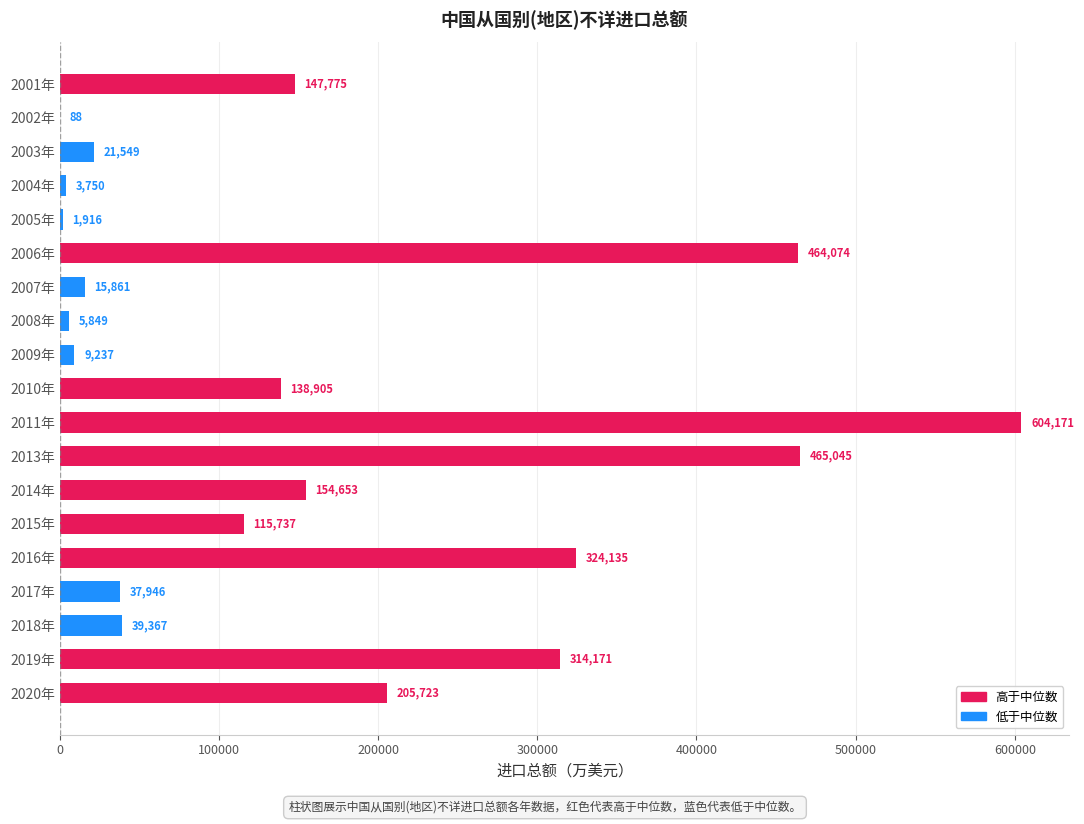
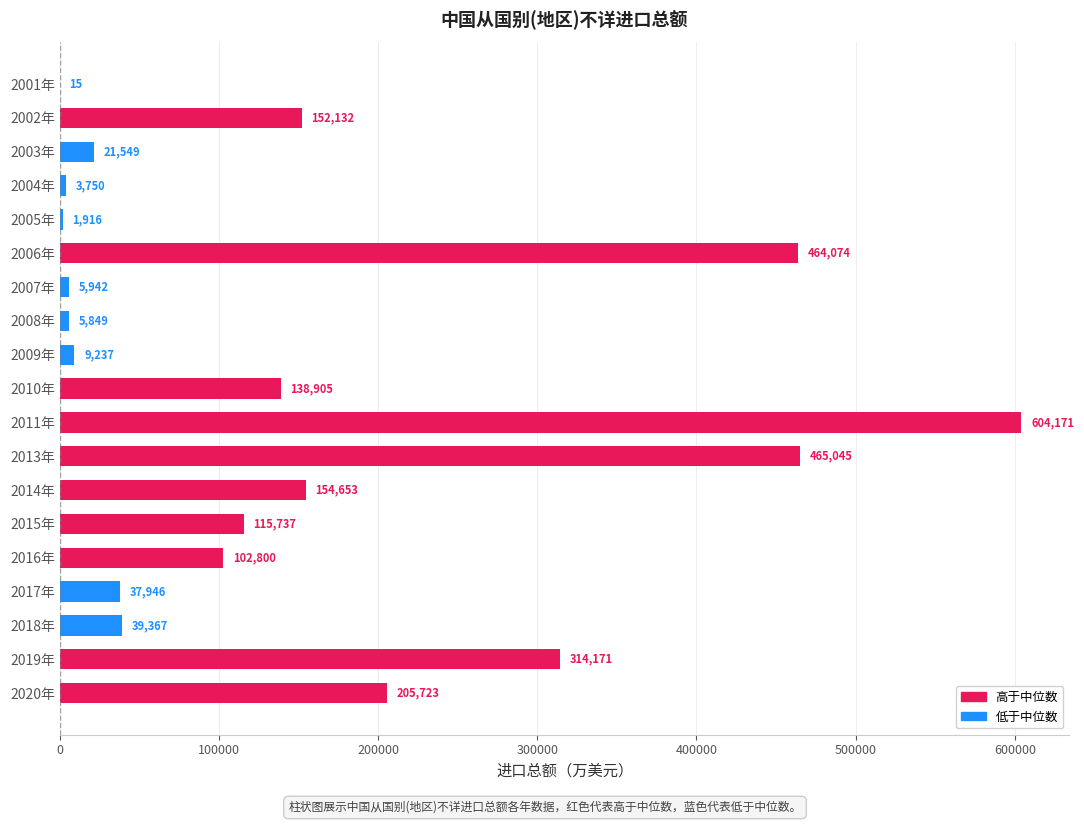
2001年: 147,775 -> 15
2002年: 88 -> 152,132
2007年: 15,861 -> 5,942
2016年: 324,135 -> 102,800
